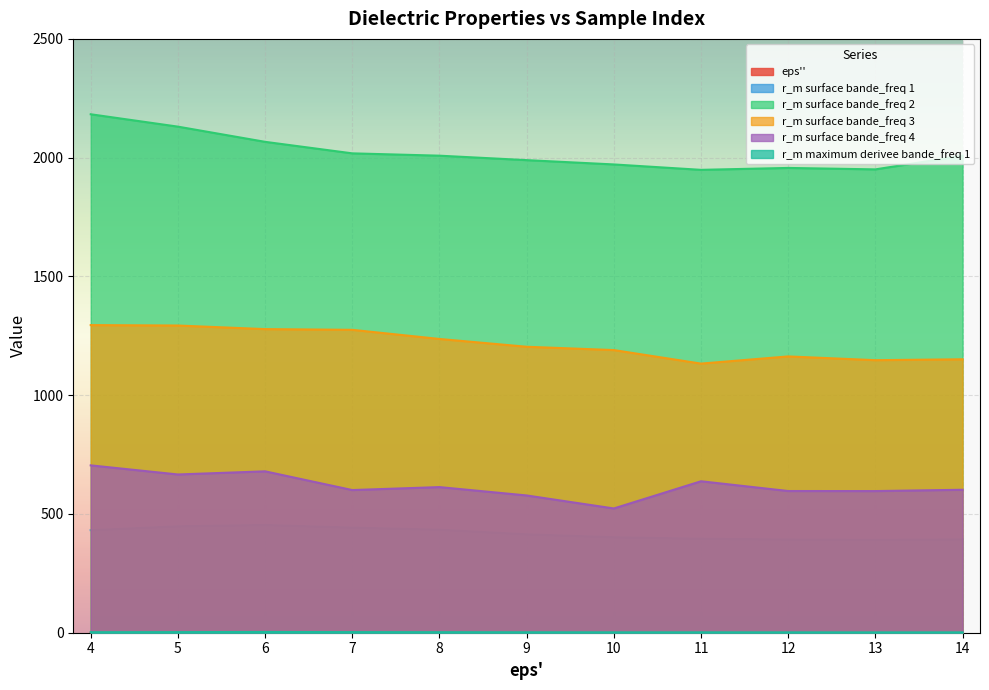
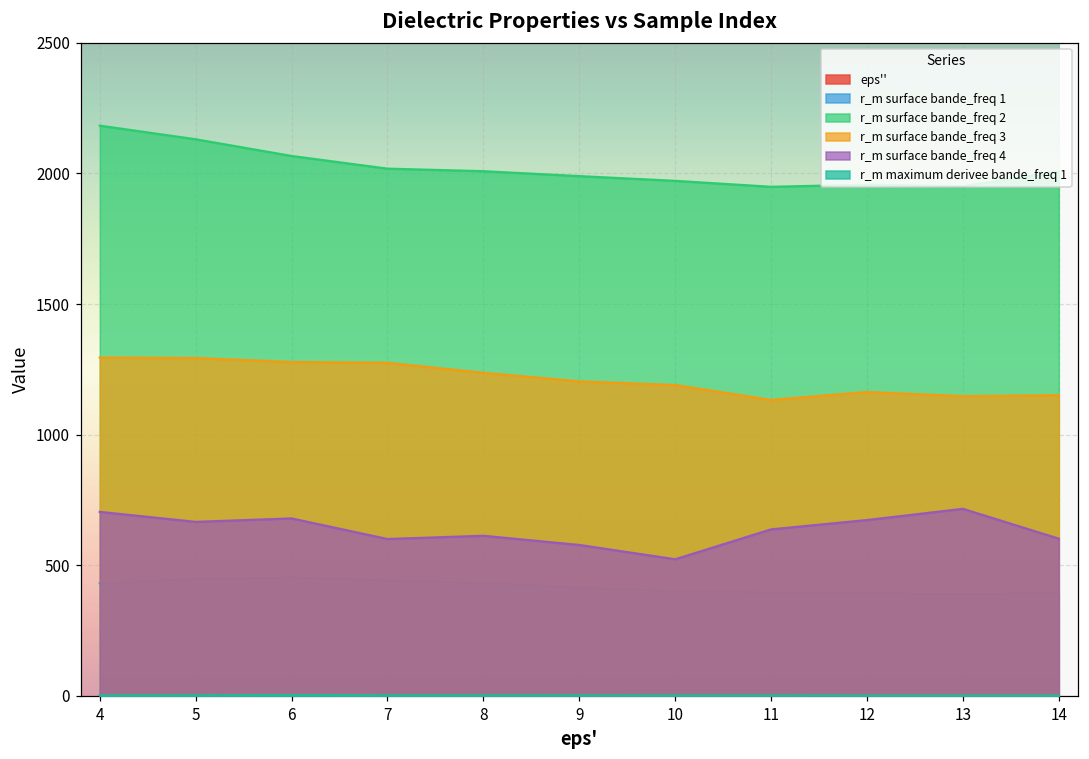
r_m surface bande_freq 4, 12: 600 -> 670
r_m surface bande_freq 4, 13: 600 -> 720
